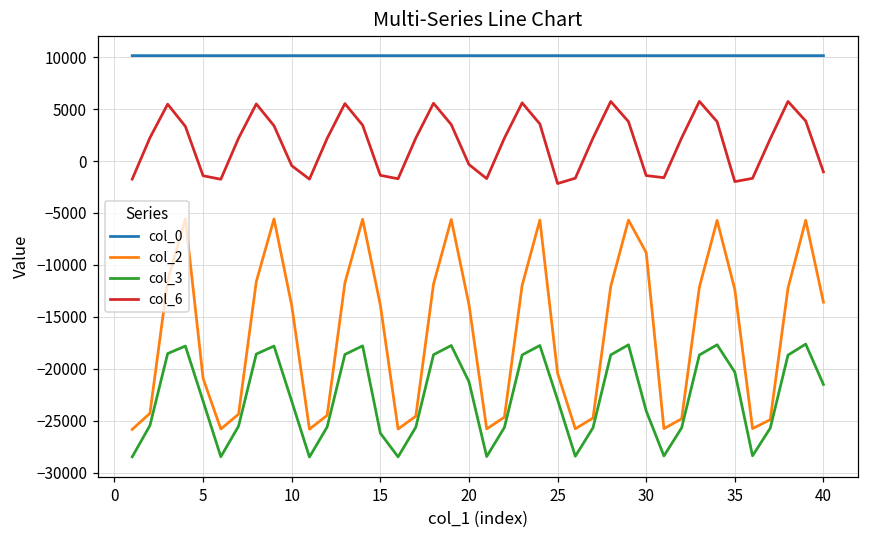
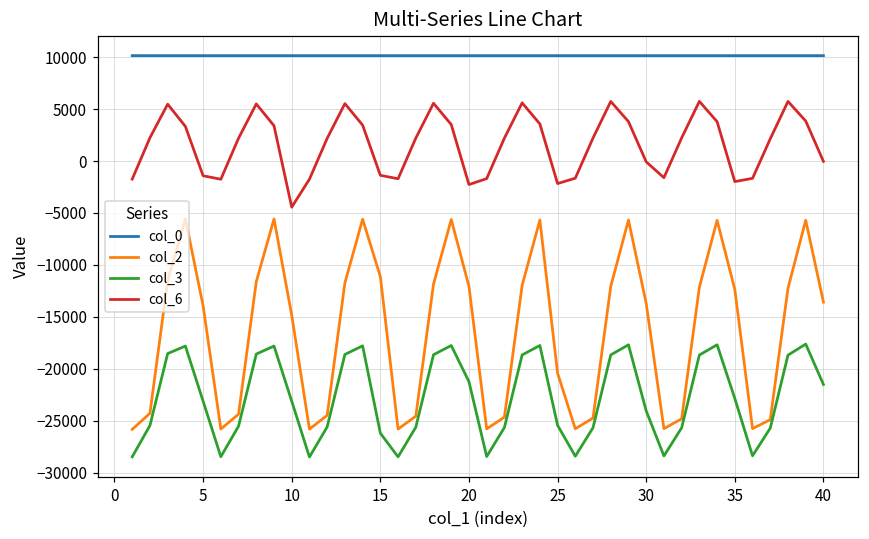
col_2, 5: -21000 -> -14000
col_2, 10: -14000 -> -15000
col_6, 10: 0 -> -4000
col_2, 15: -14000 -> -11000
col_2, 20: -14000 -> -12000
col_6, 20: 0 -> -2000
col_3, 25: -23000 -> -25000
col_2, 30: -9000 -> -14000
col_6, 30: -1000 -> 0
col_3, 35: -20000 -> -23000
col_6, 40: -1000 -> 0
